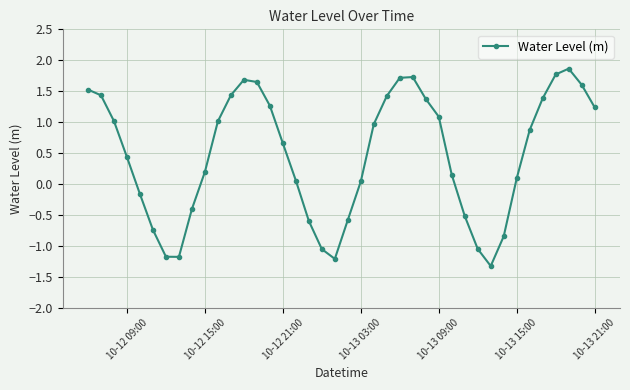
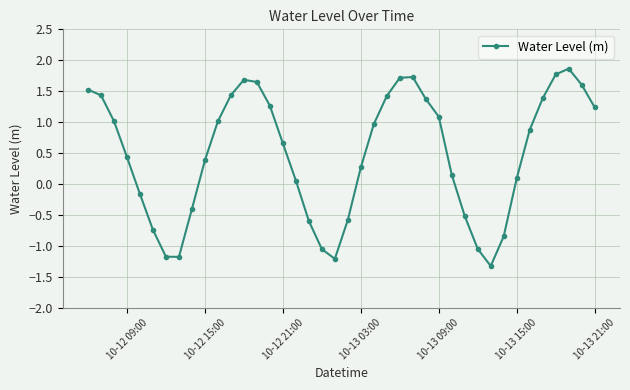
10-12 15:00: 0.2 -> 0.4
10-13 03:00: 0.0 -> 0.3
